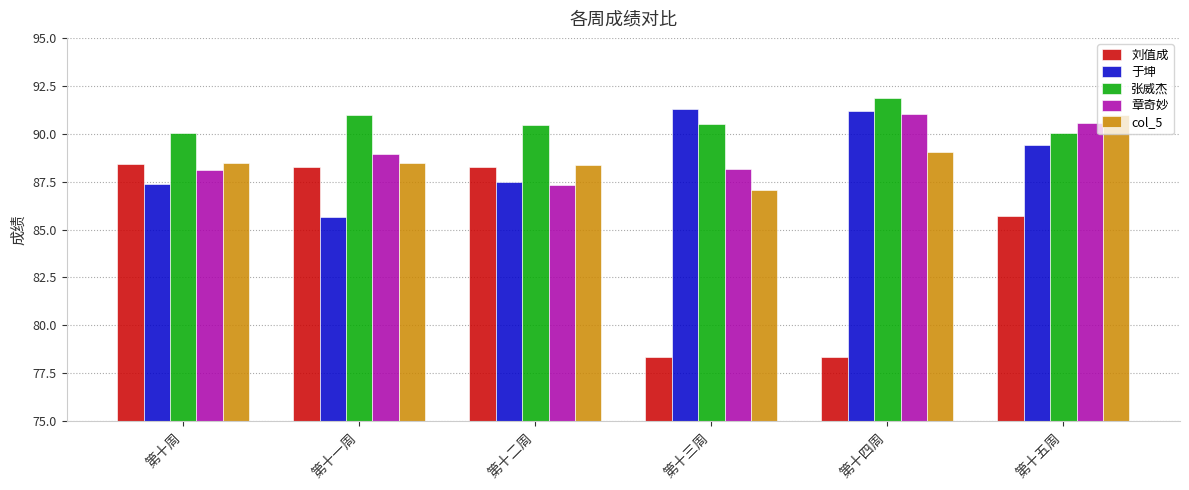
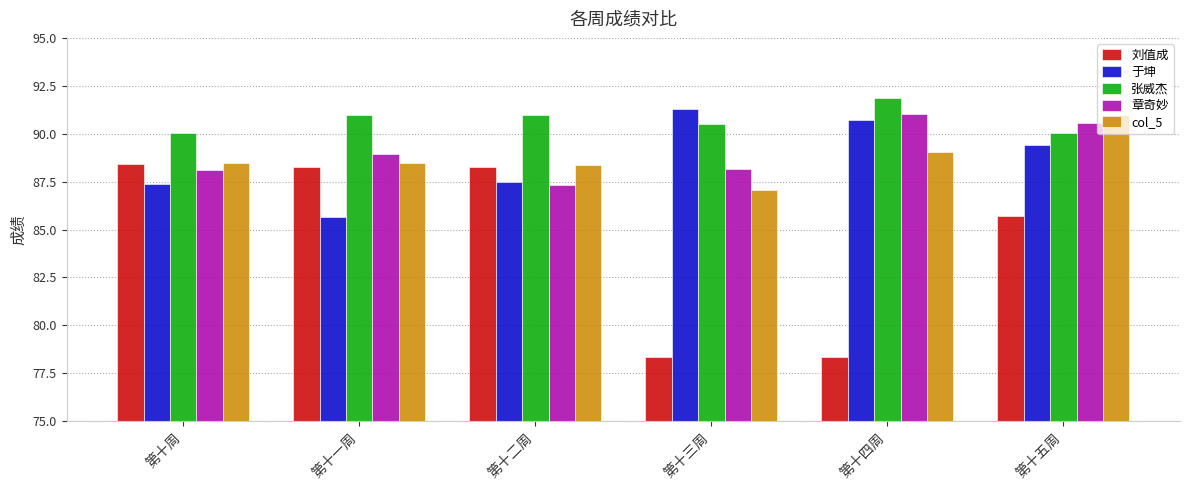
张威杰, 第十二周: 90.5 -> 91.0
于坤, 第十四周: 91.2 -> 90.7
